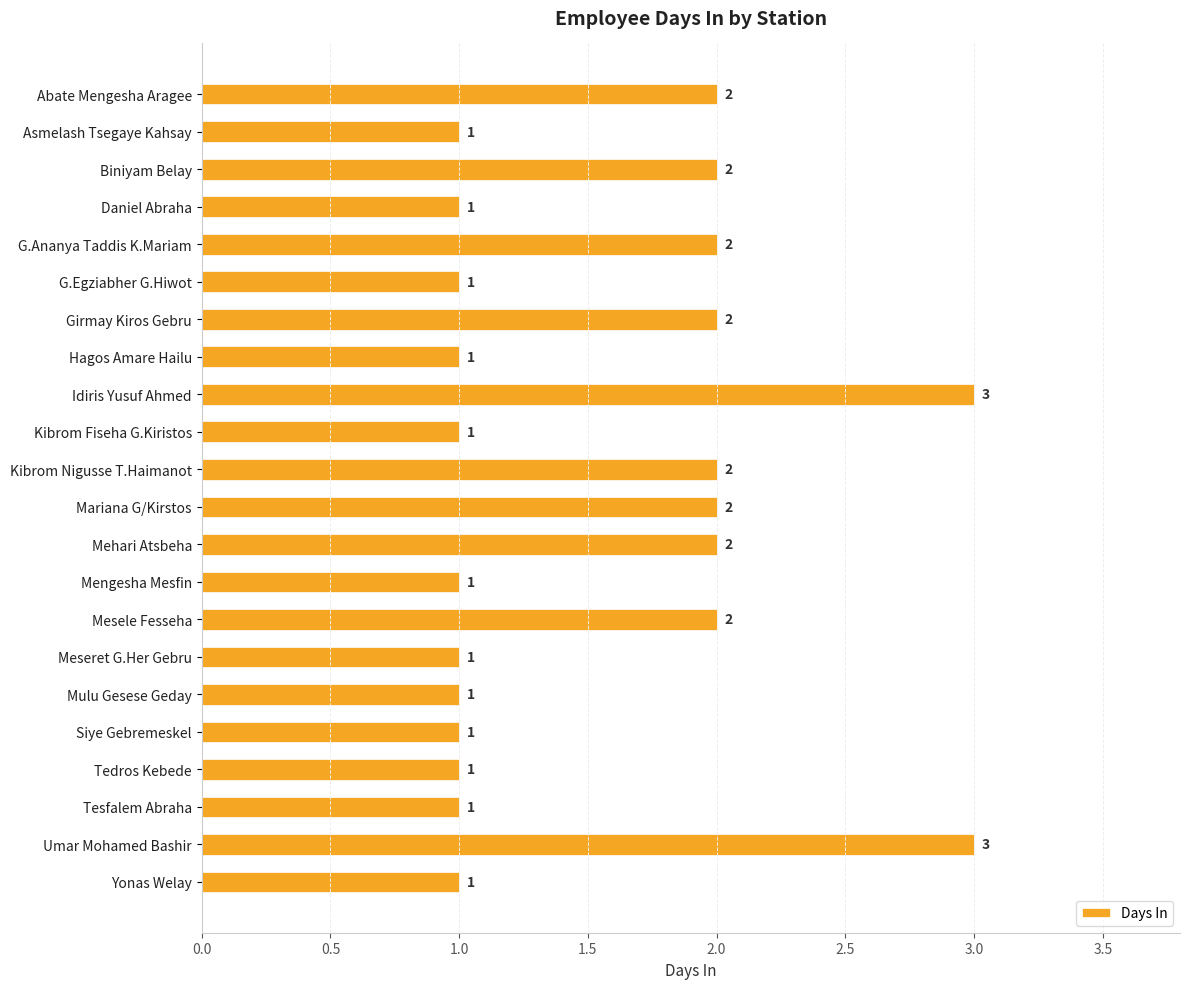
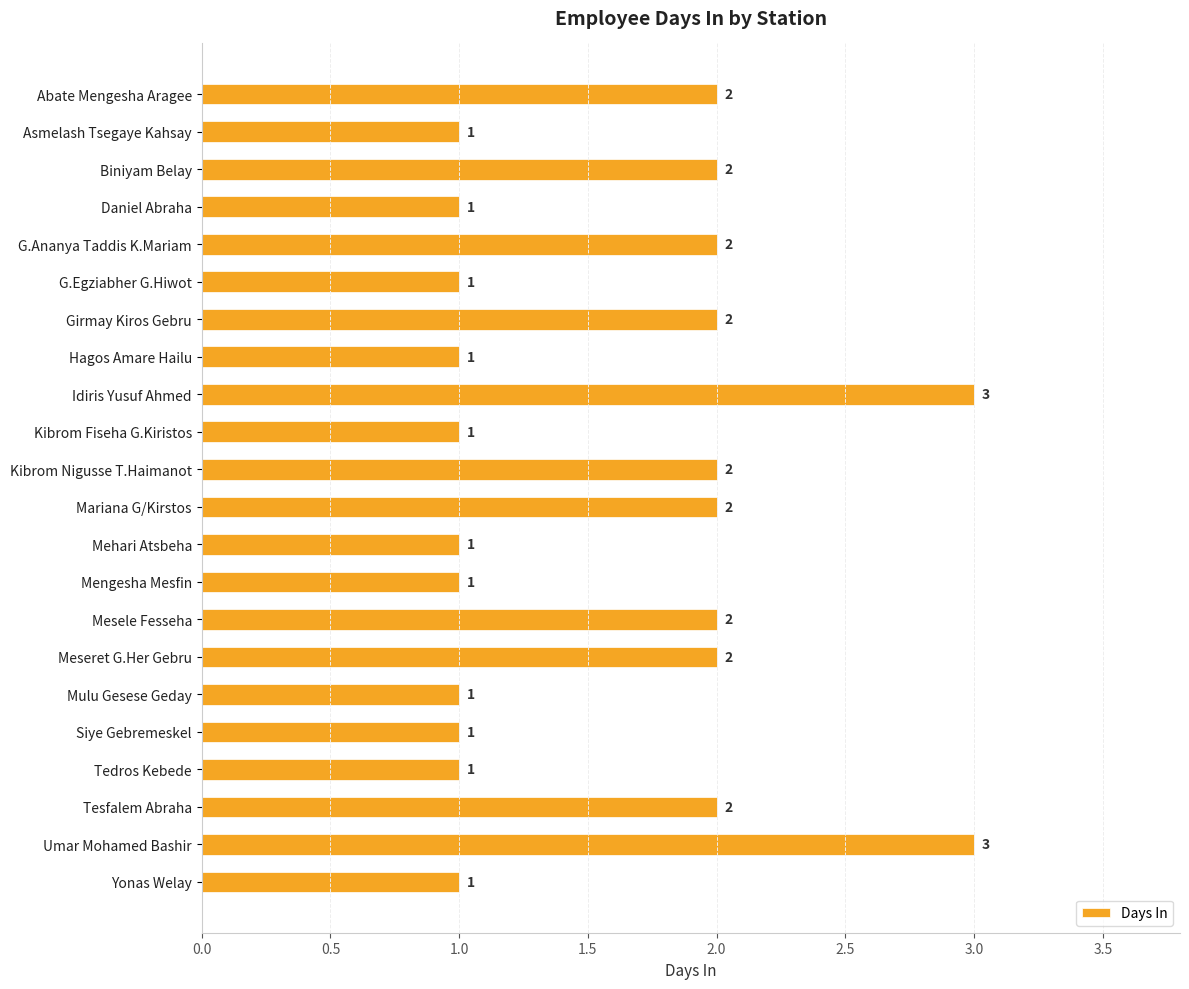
Mehari Atsbeha: 2 -> 1
Meseret G.Her Gebru: 1 -> 2
Tesfalem Abraha: 1 -> 2
